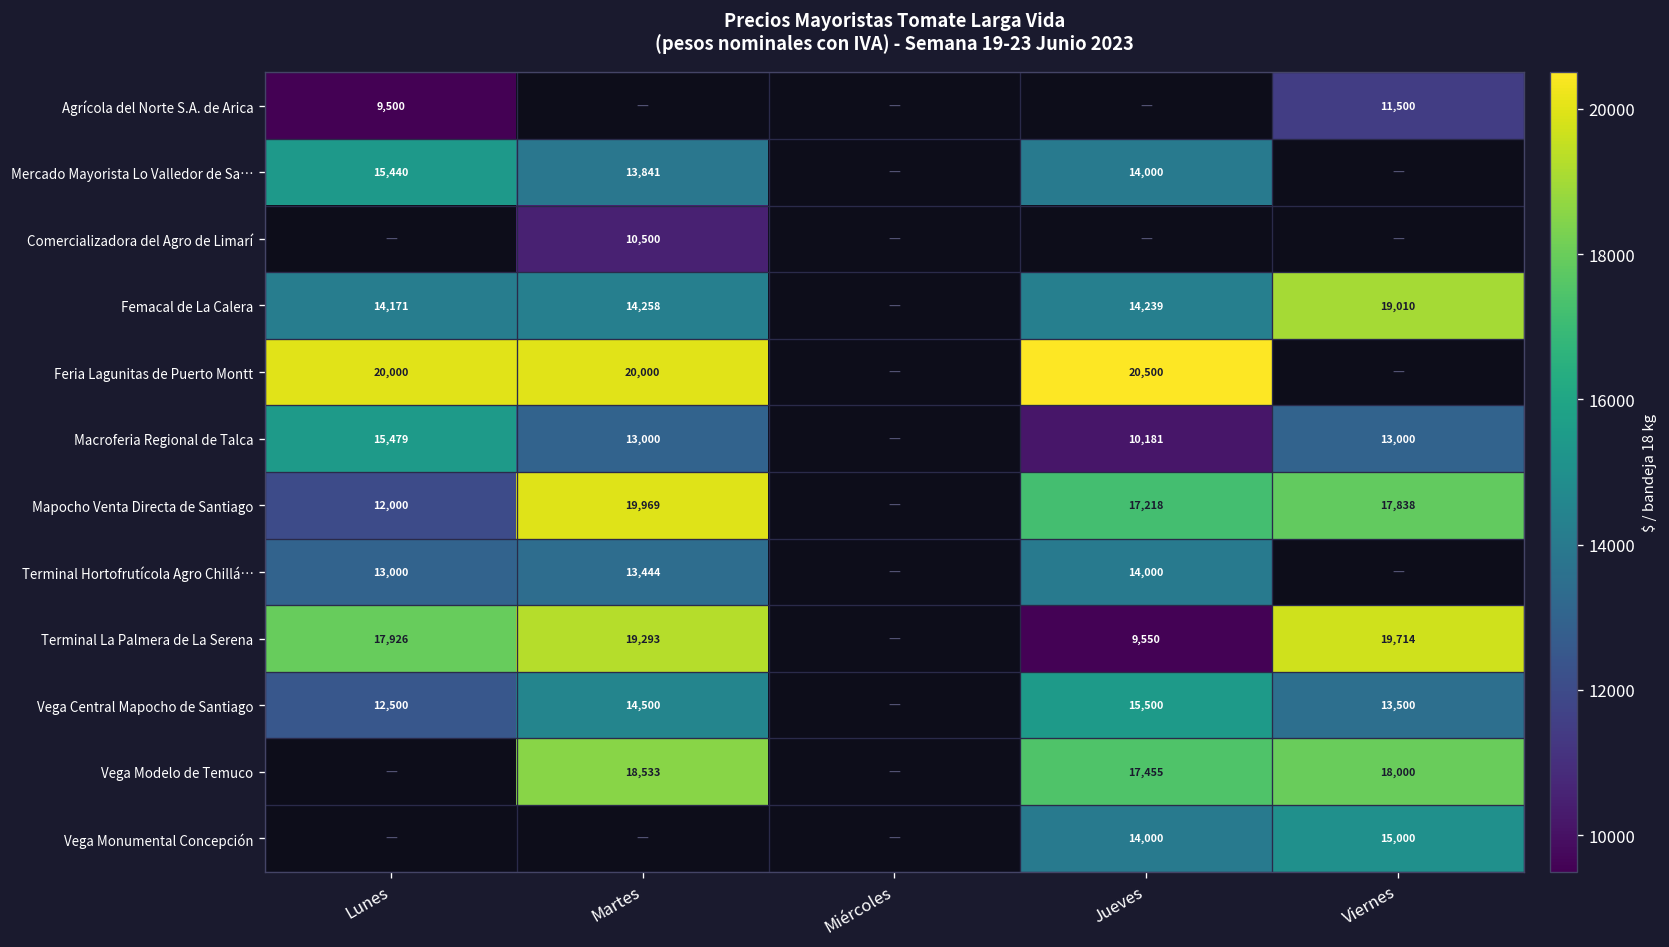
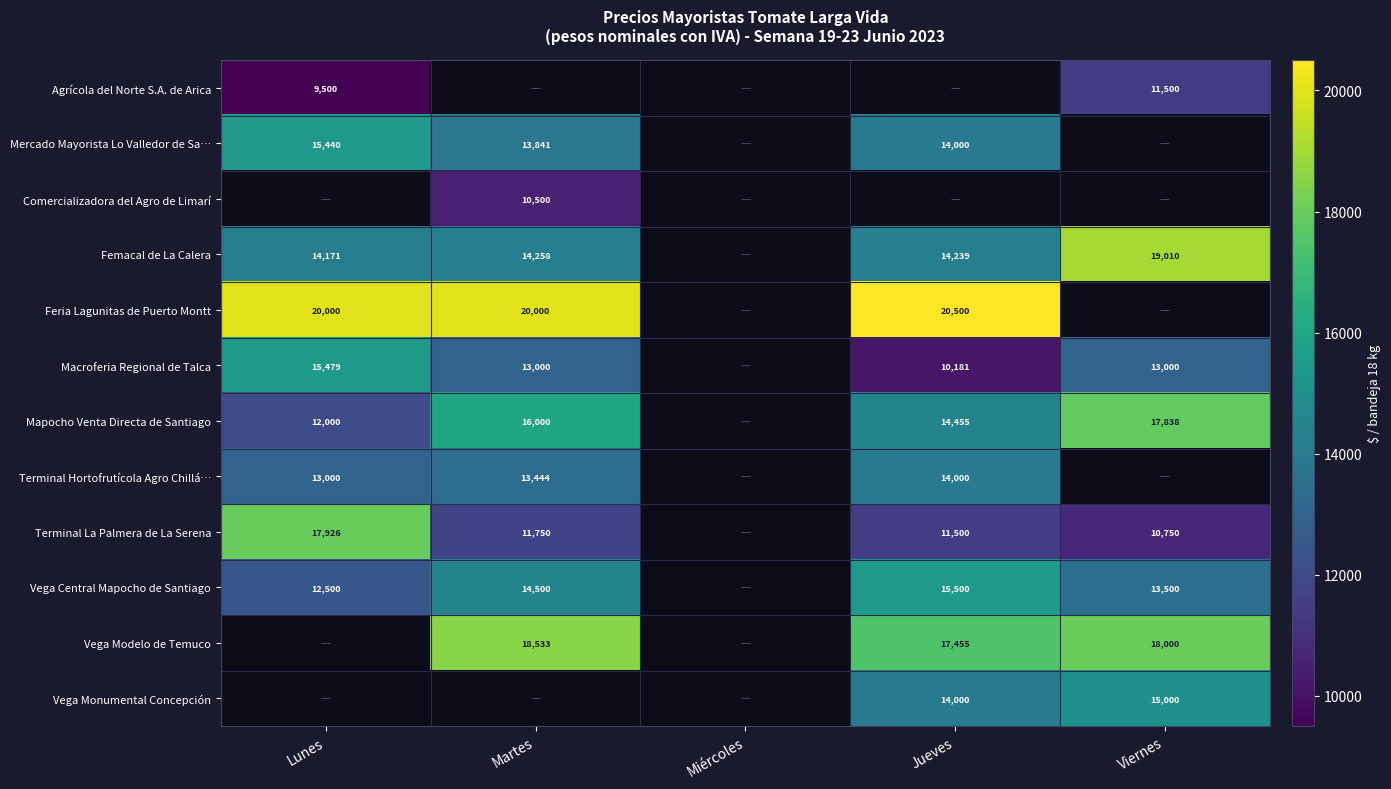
Mapocho Venta Directa de Santiago, Martes: 19,969 -> 16,000
Mapocho Venta Directa de Santiago, Jueves: 17,218 -> 14,455
Terminal La Palmera de La Serena, Martes: 19,293 -> 11,750
Terminal La Palmera de La Serena, Jueves: 9,550 -> 11,500
Terminal La Palmera de La Serena, Viernes: 19,714 -> 10,750
